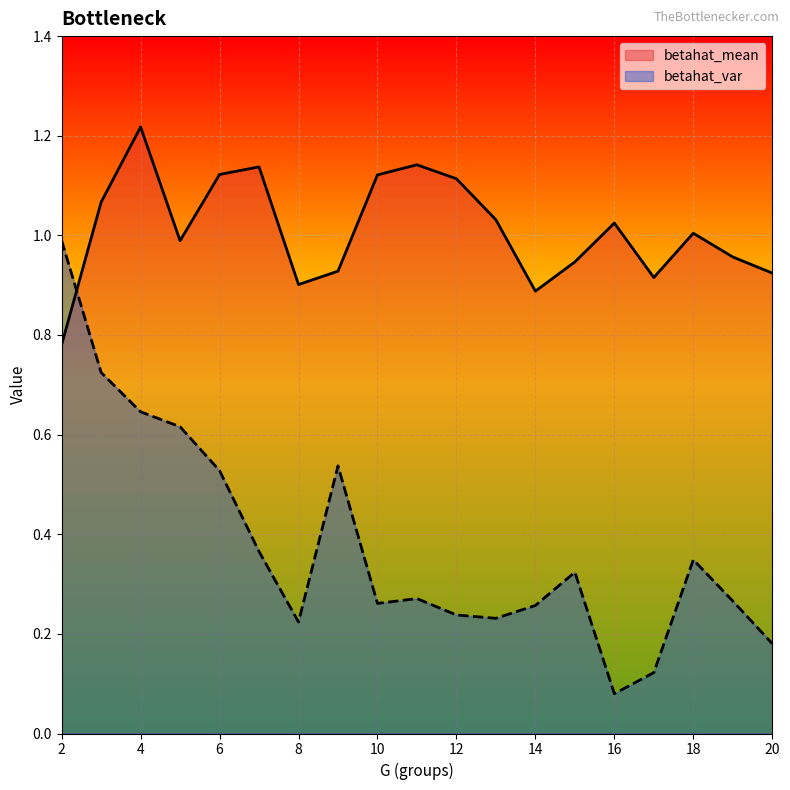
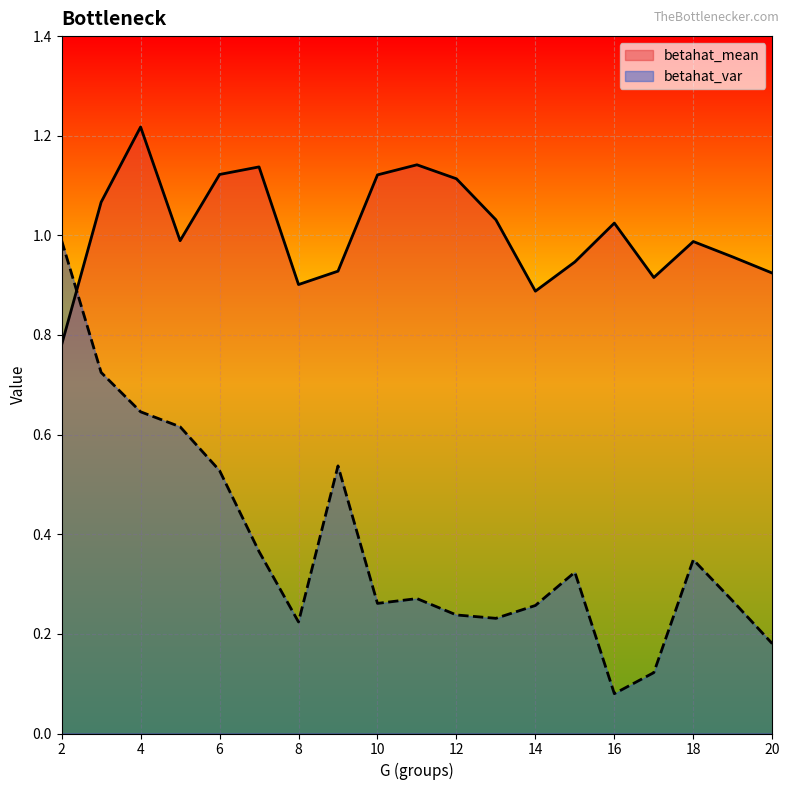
betahat_mean, 18: 1.00 -> 0.99
